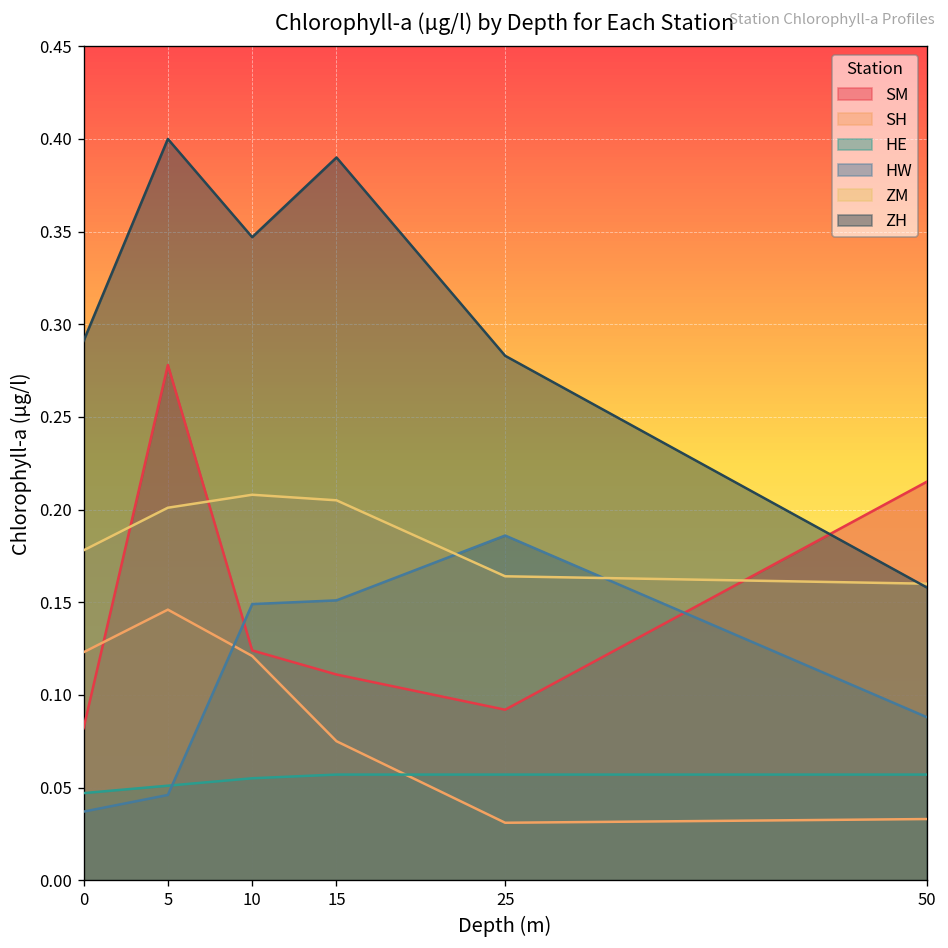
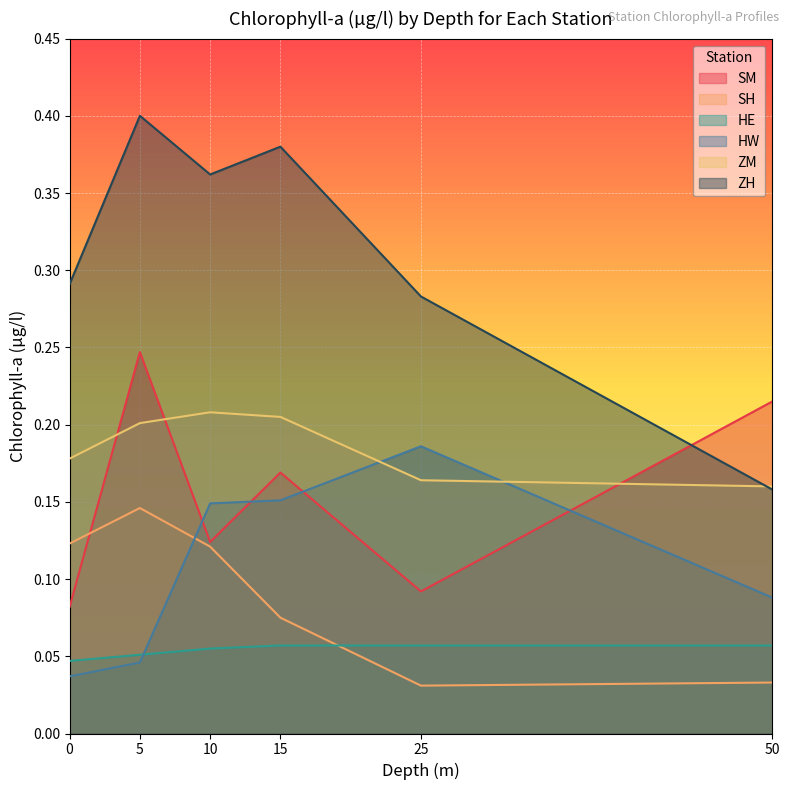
SM, 5: 0.278 -> 0.247
ZH, 10: 0.347 -> 0.362
SM, 15: 0.111 -> 0.169
ZH, 15: 0.39 -> 0.38
